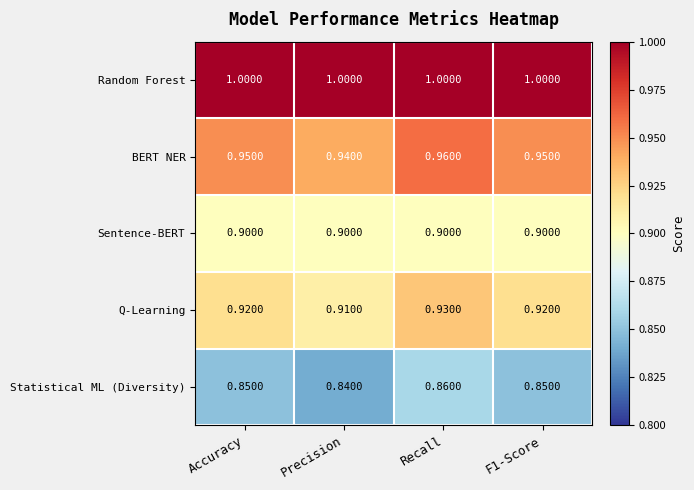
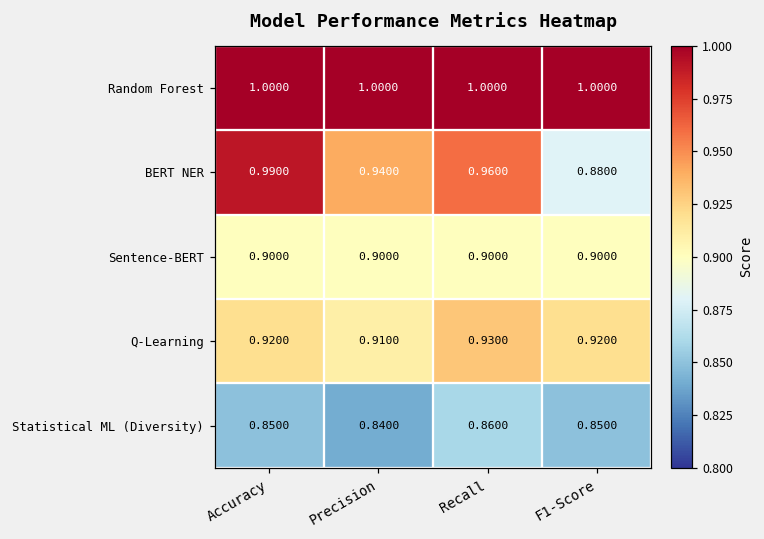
BERT NER, Accuracy: 0.9500 -> 0.9900
BERT NER, F1-Score: 0.9500 -> 0.8800
